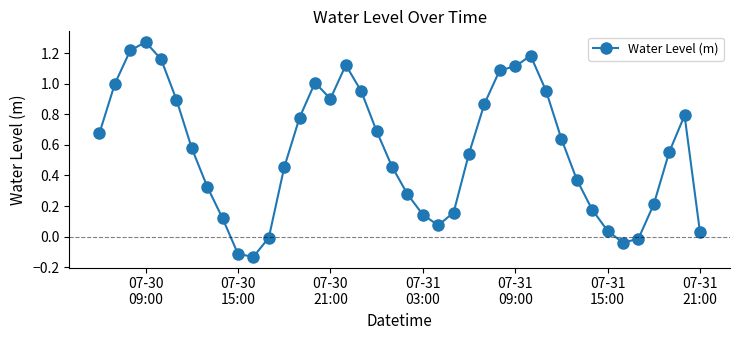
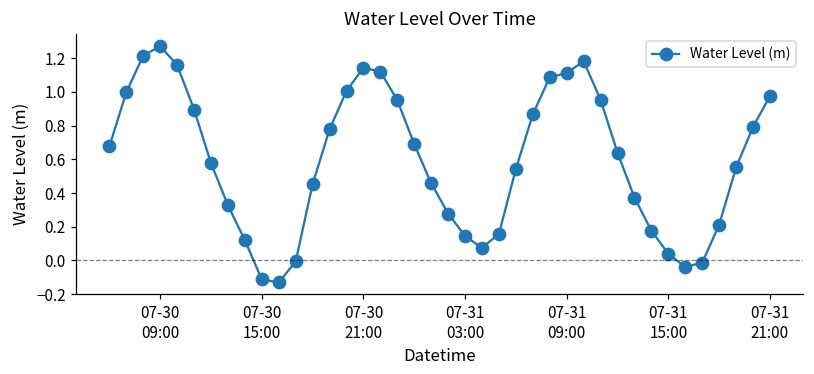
07-30 21:00: 0.90 -> 1.14
07-31 21:00: 0.03 -> 0.98
